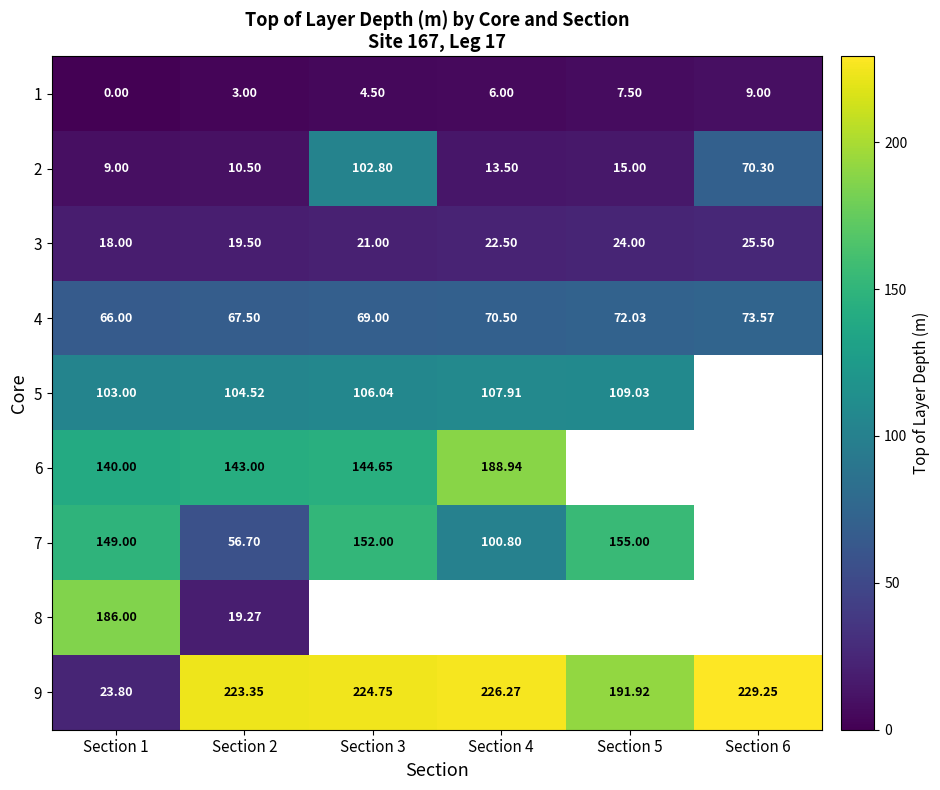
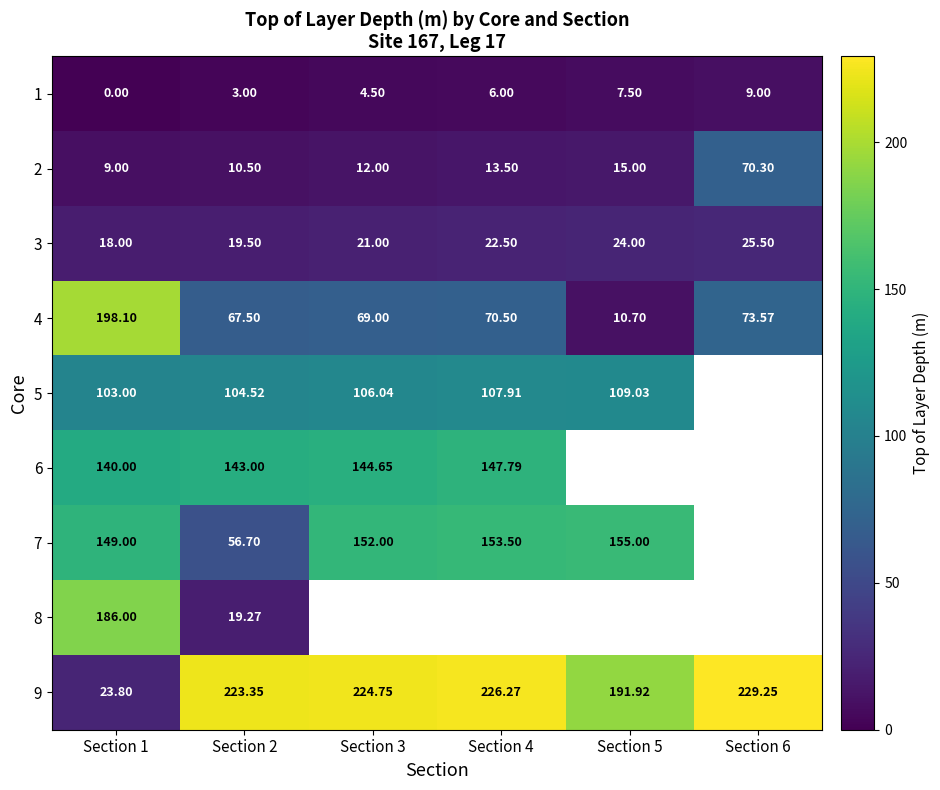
2, Section 3: 102.80 -> 12.00
4, Section 1: 66.00 -> 198.10
4, Section 5: 72.03 -> 10.70
6, Section 4: 188.94 -> 147.79
7, Section 4: 100.80 -> 153.50
